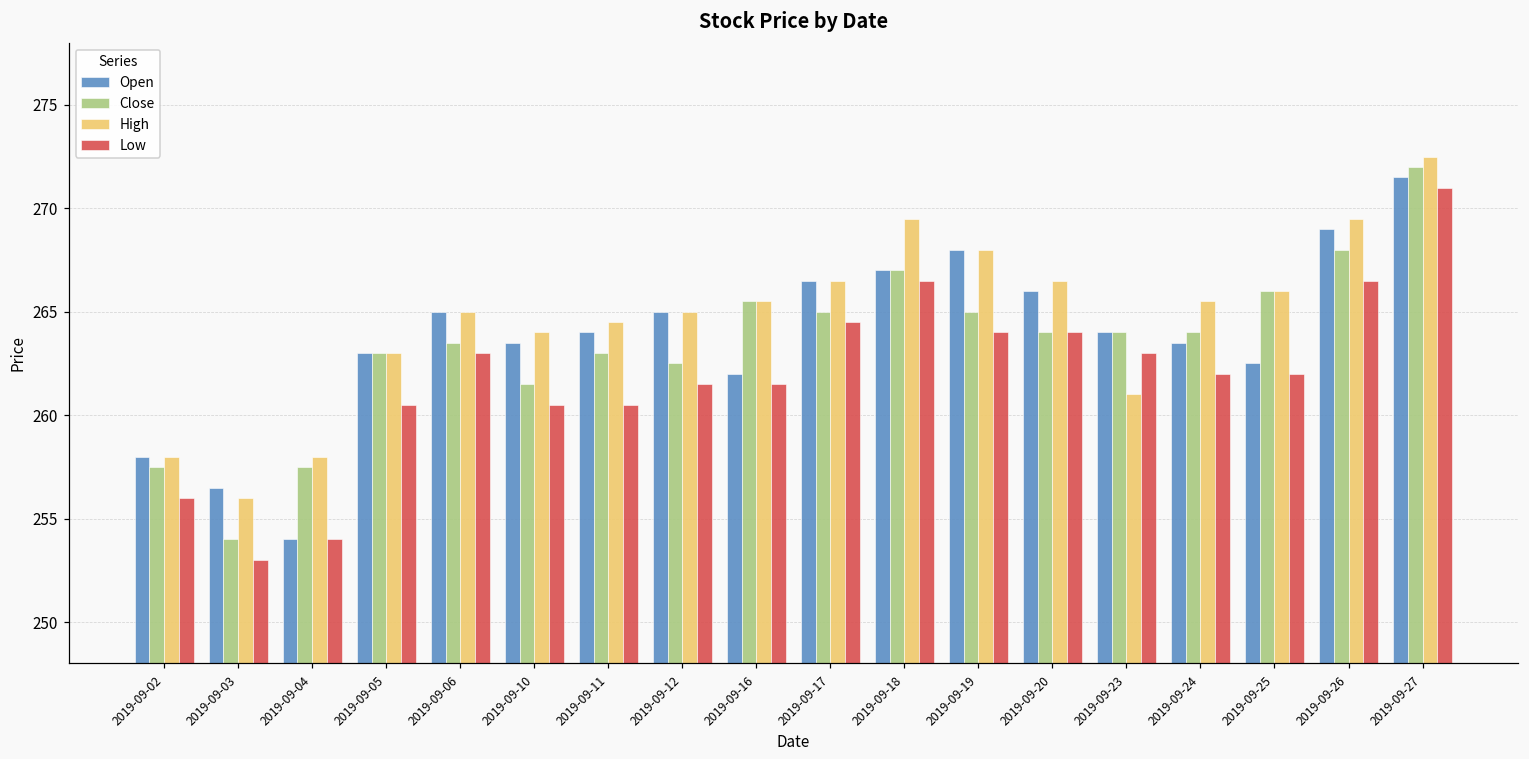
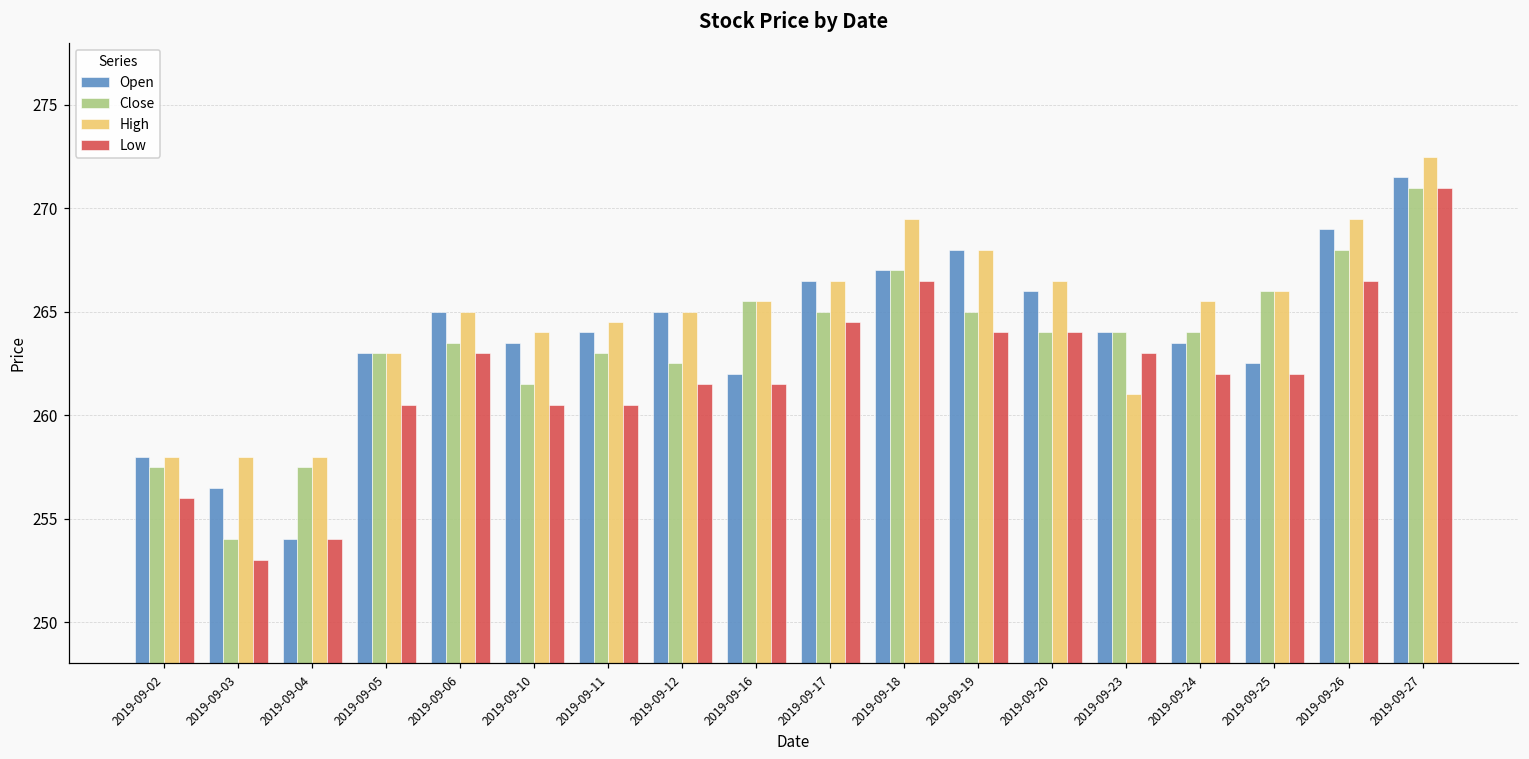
High, 2019-09-03: 256 -> 258
Close, 2019-09-27: 272 -> 271
